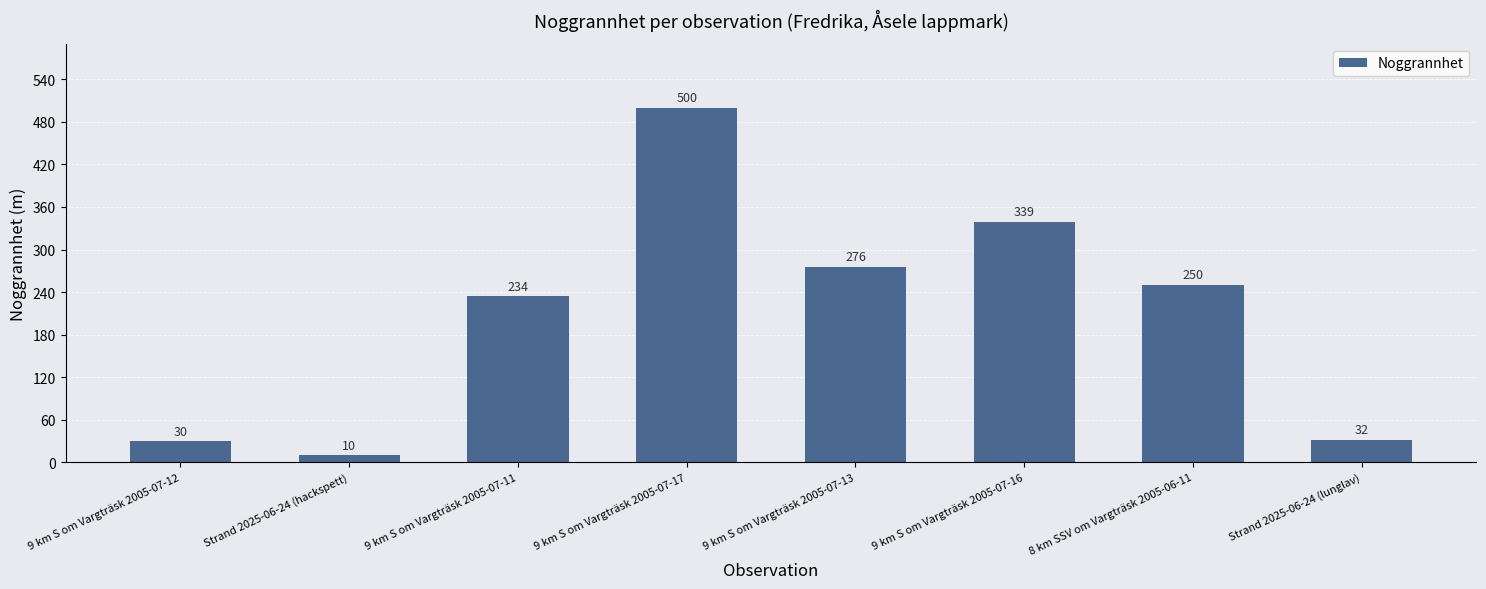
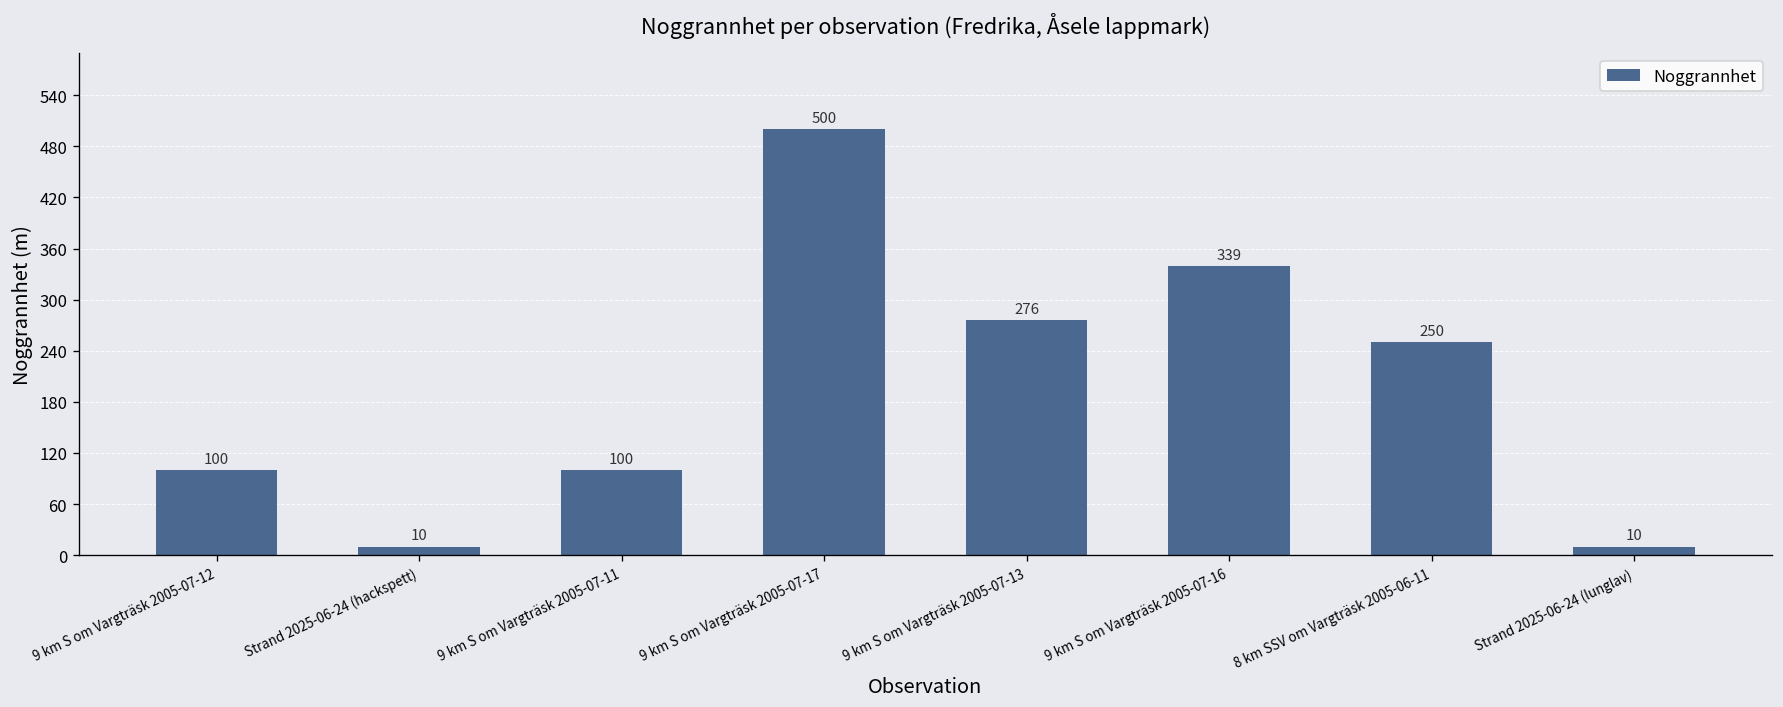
9 km S om Vargträsk 2005-07-12: 30 -> 100
9 km S om Vargträsk 2005-07-11: 234 -> 100
Strand 2025-06-24 (lunglav): 32 -> 10
